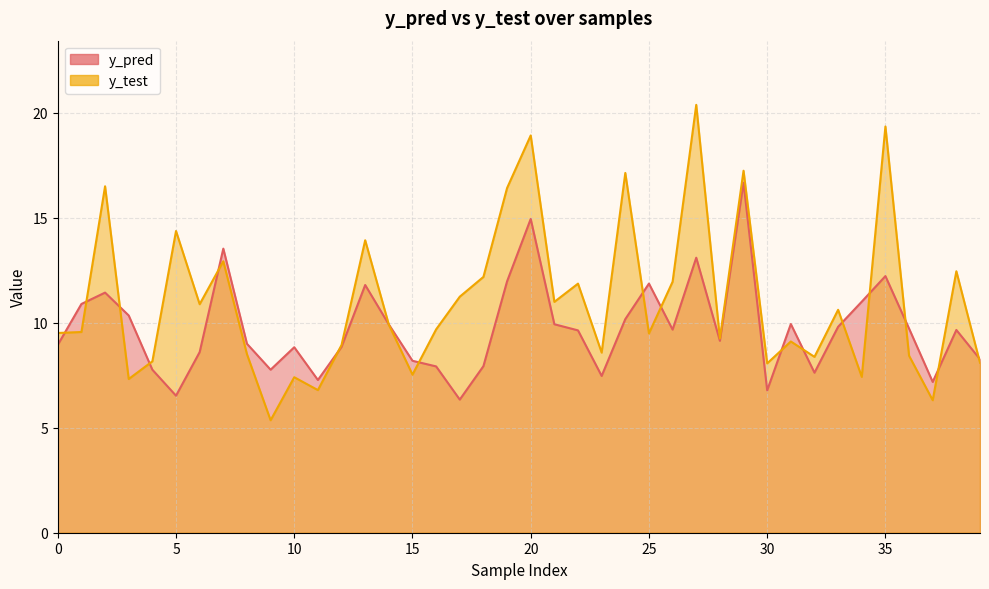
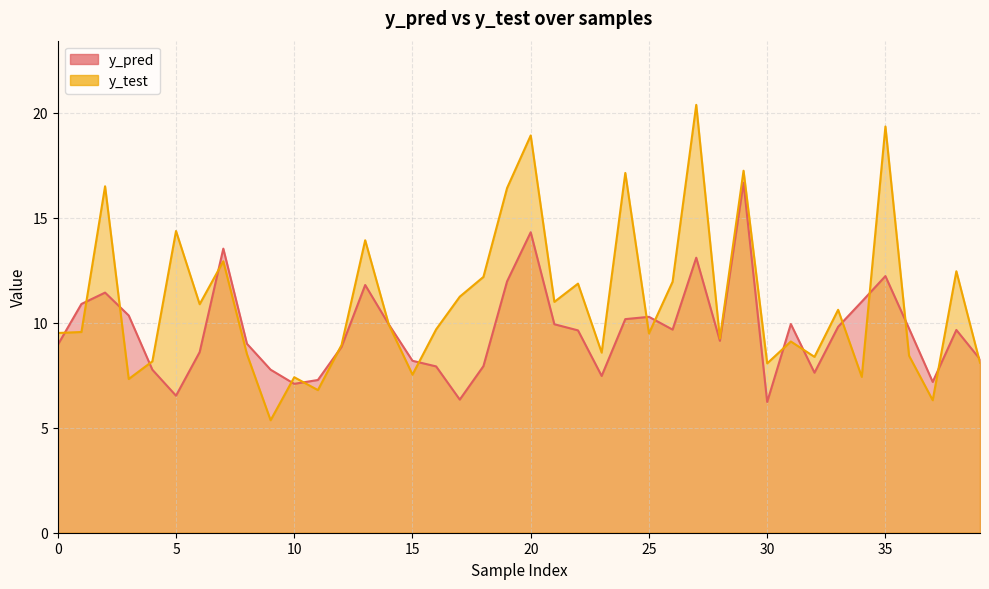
y_pred, 10: 8.8 -> 7.1
y_pred, 20: 14.9 -> 14.3
y_pred, 25: 11.9 -> 10.3
y_pred, 30: 6.8 -> 6.2
